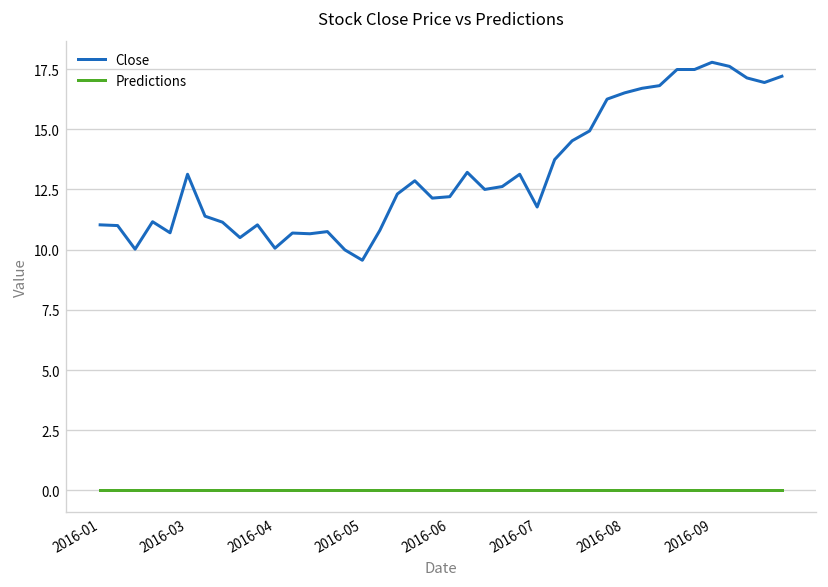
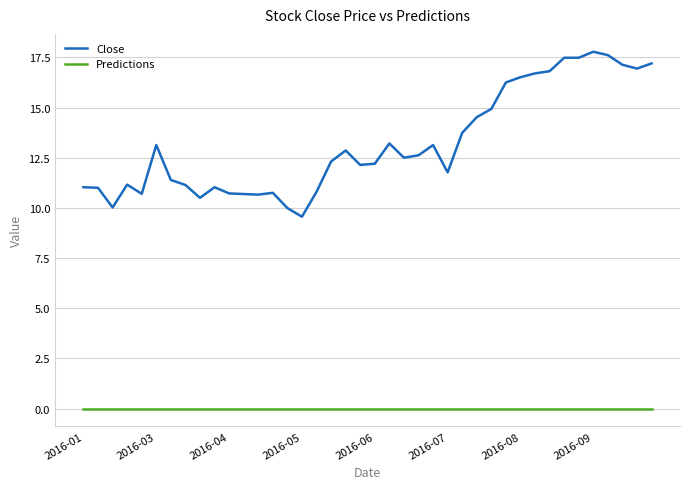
Close, 2016-04: 10.1 -> 10.7
